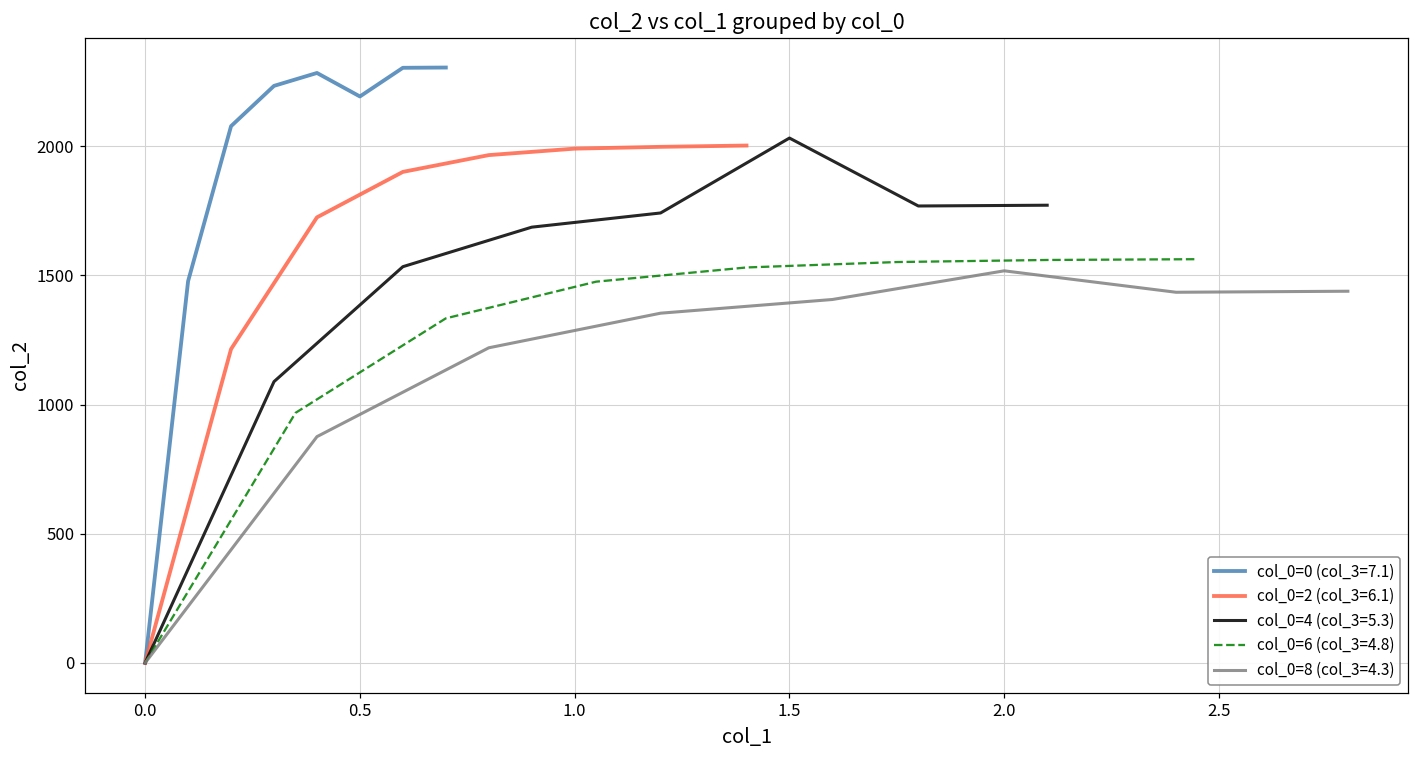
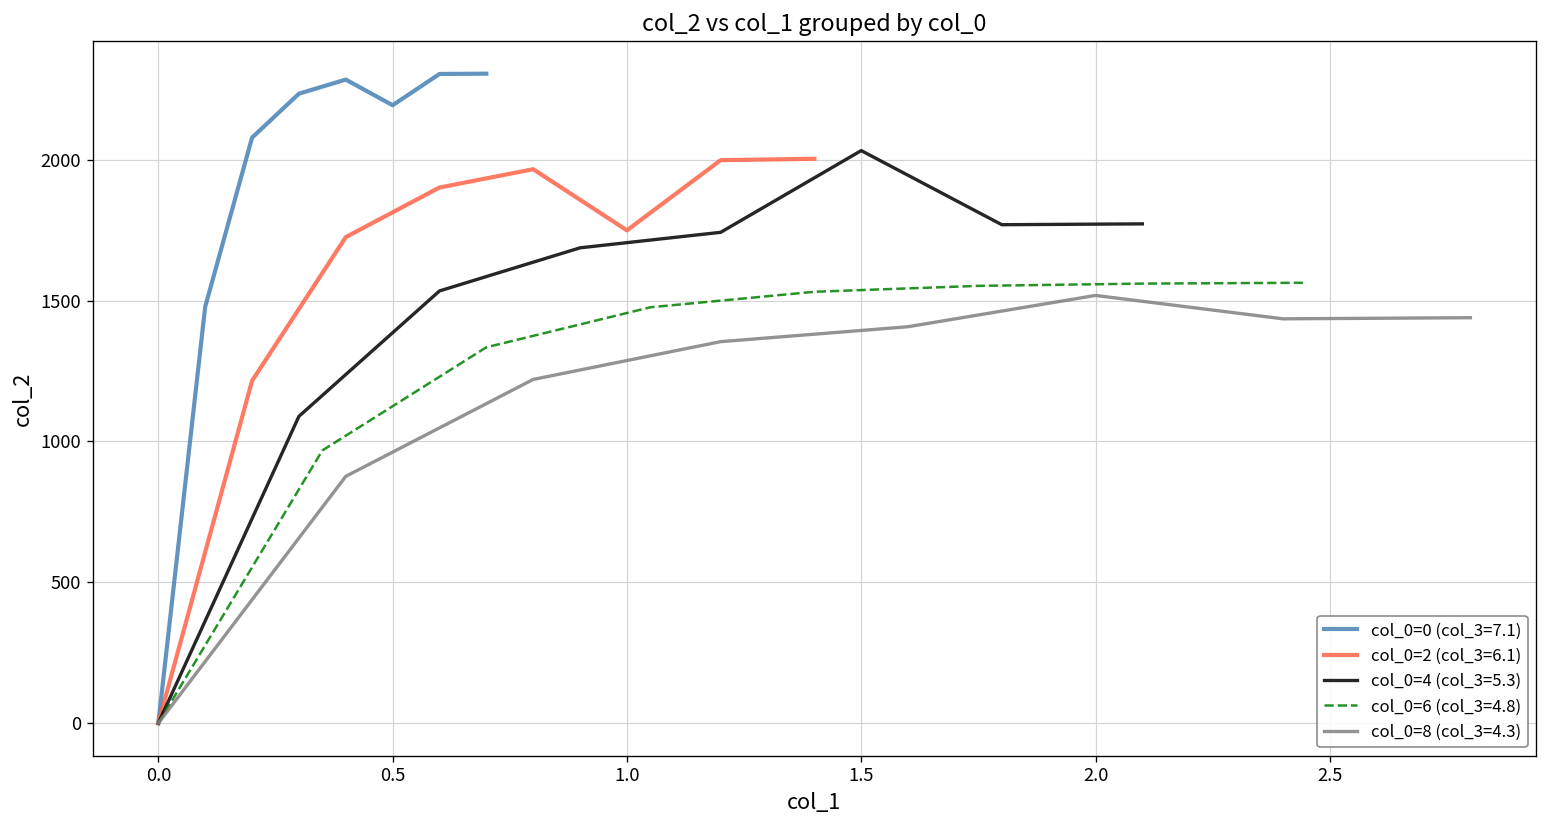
col_0=2 (col_3=6.1), 1.0: 1990 -> 1750
